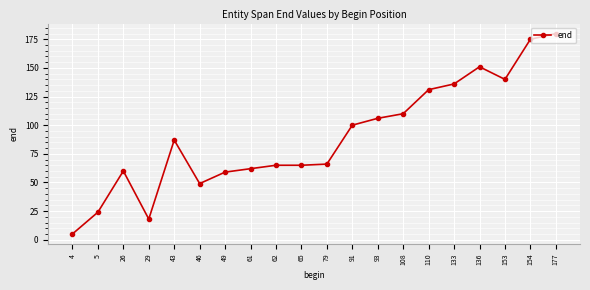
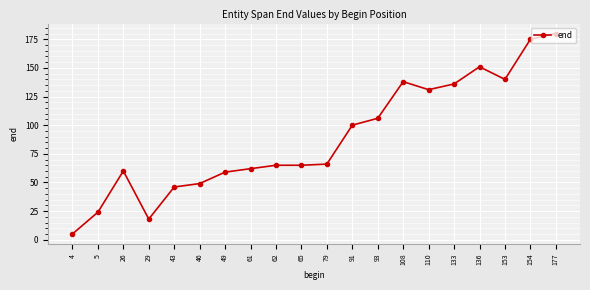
43: 87 -> 46
108: 110 -> 138
